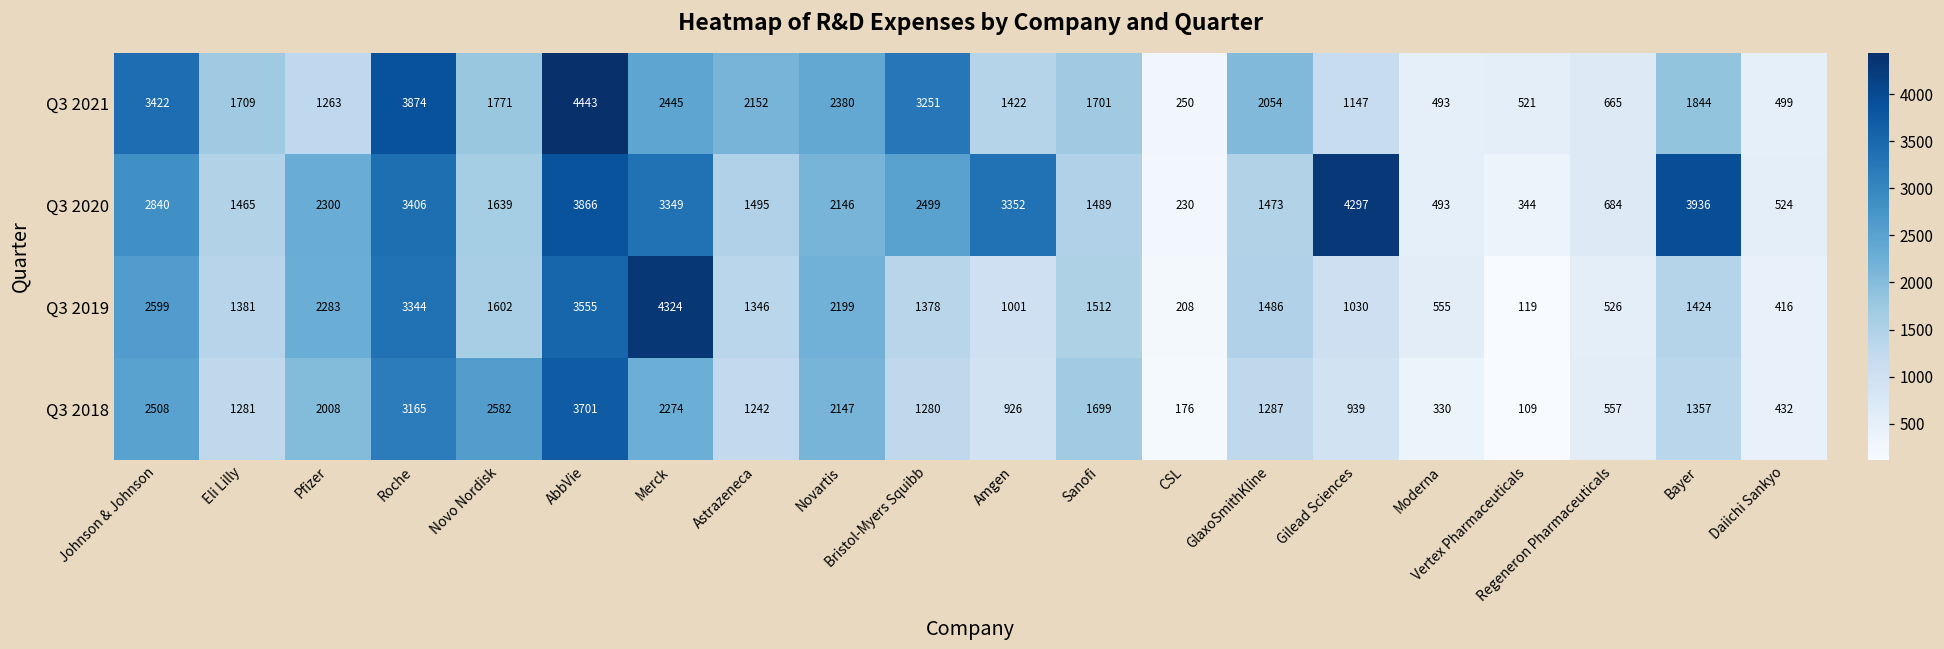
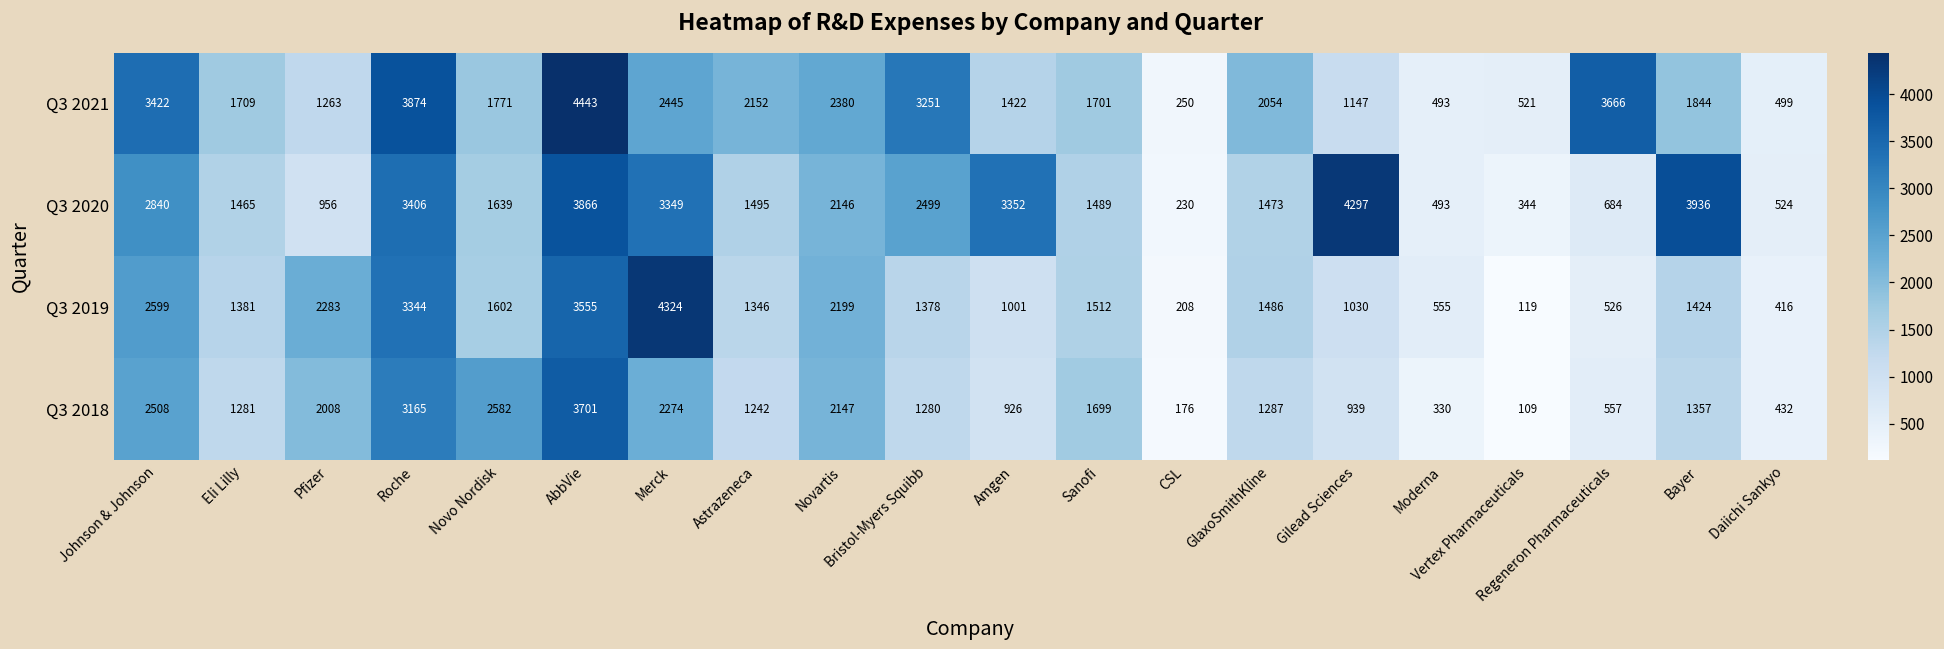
Q3 2021, Regeneron Pharmaceuticals: 665 -> 3666
Q3 2020, Pfizer: 2300 -> 956
